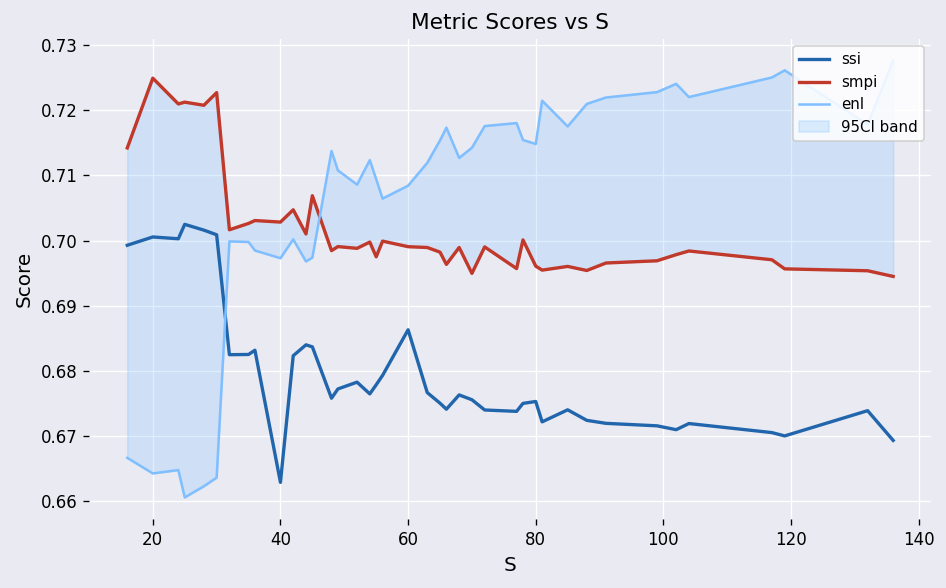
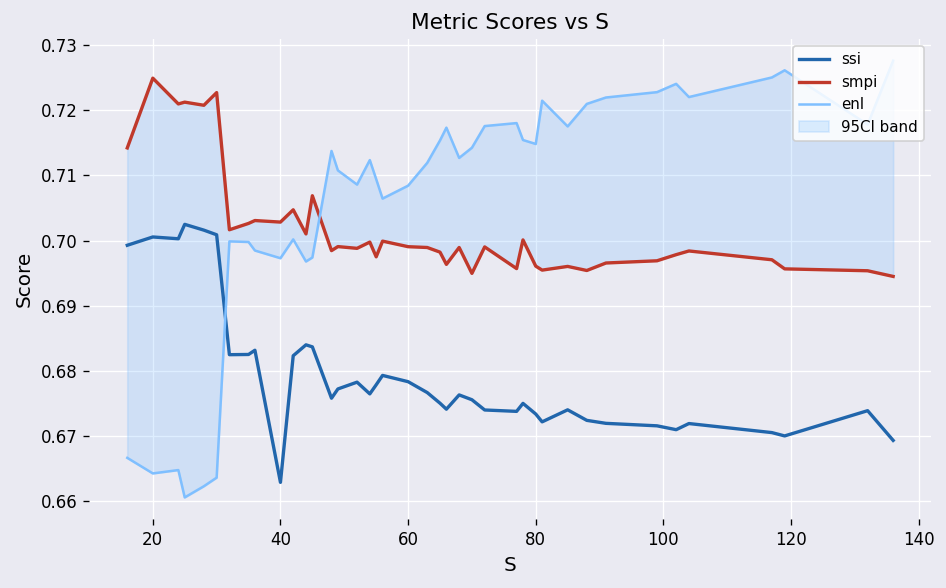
ssi, 60: 0.686 -> 0.678
ssi, 80: 0.675 -> 0.673
